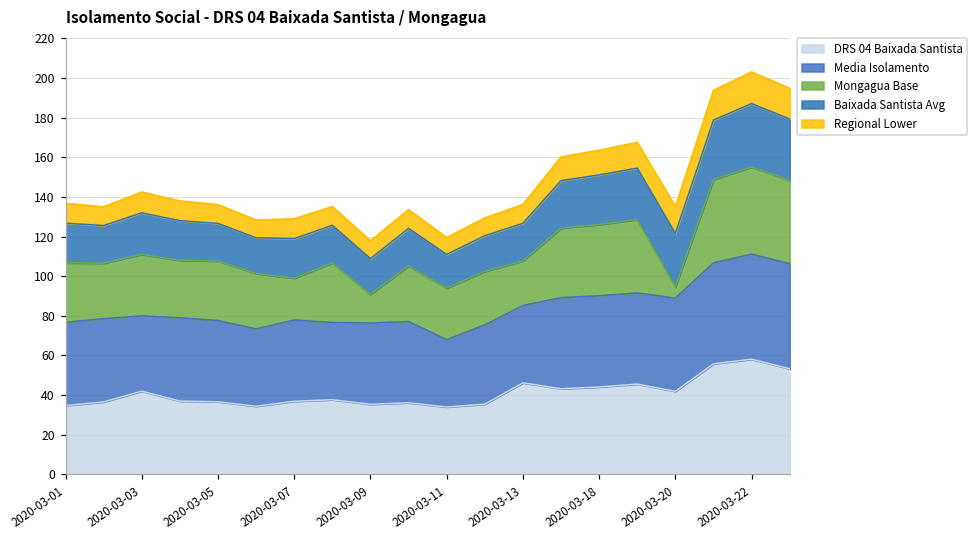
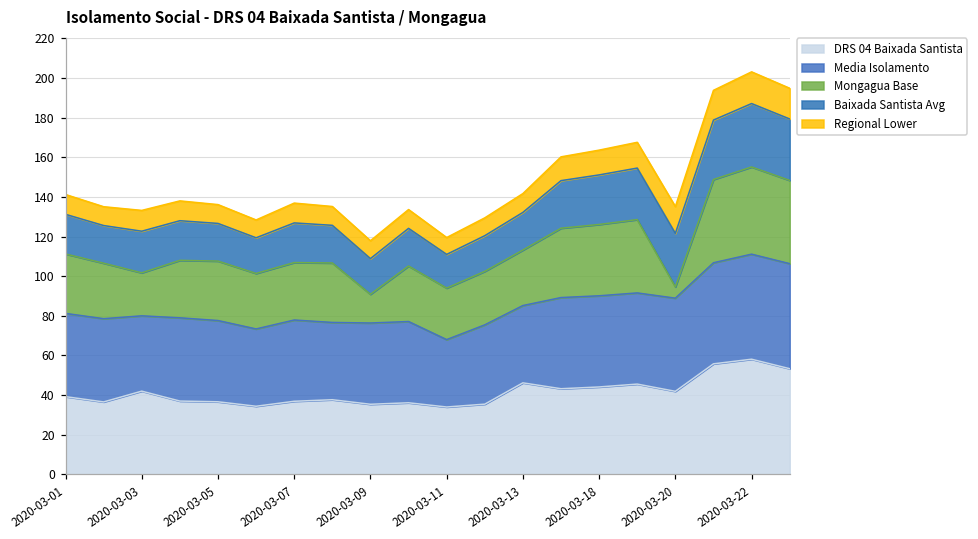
DRS 04 Baixada Santista, 2020-03-01: 35 -> 39
Mongagua Base, 2020-03-03: 31 -> 22
Mongagua Base, 2020-03-07: 21 -> 29
Mongagua Base, 2020-03-13: 23 -> 28
